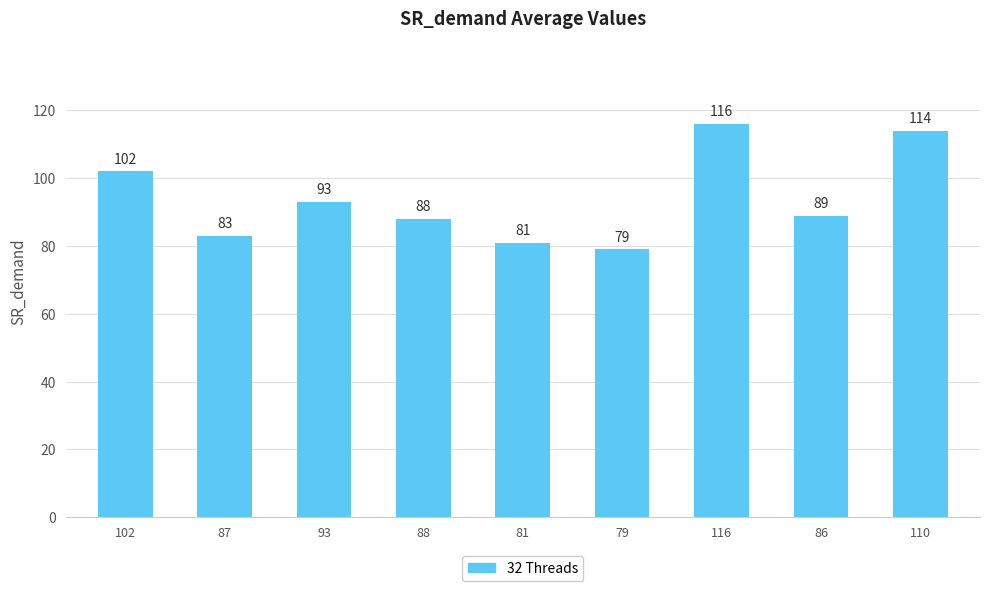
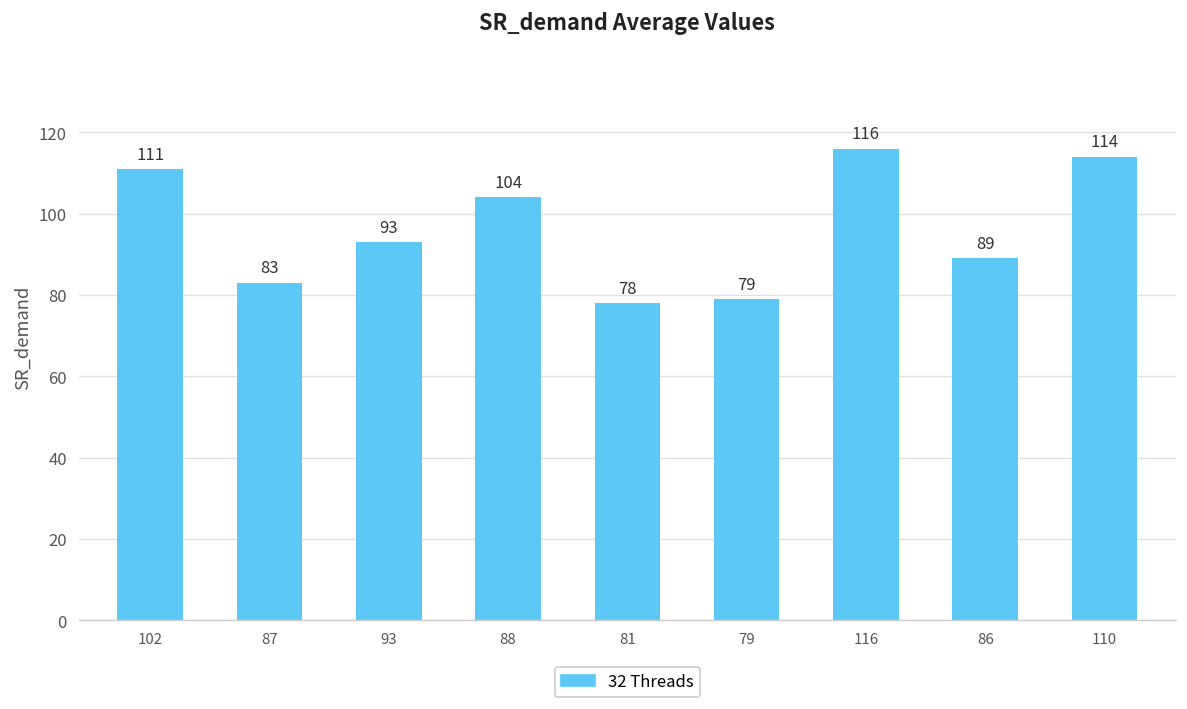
102: 102 -> 111
88: 88 -> 104
81: 81 -> 78
